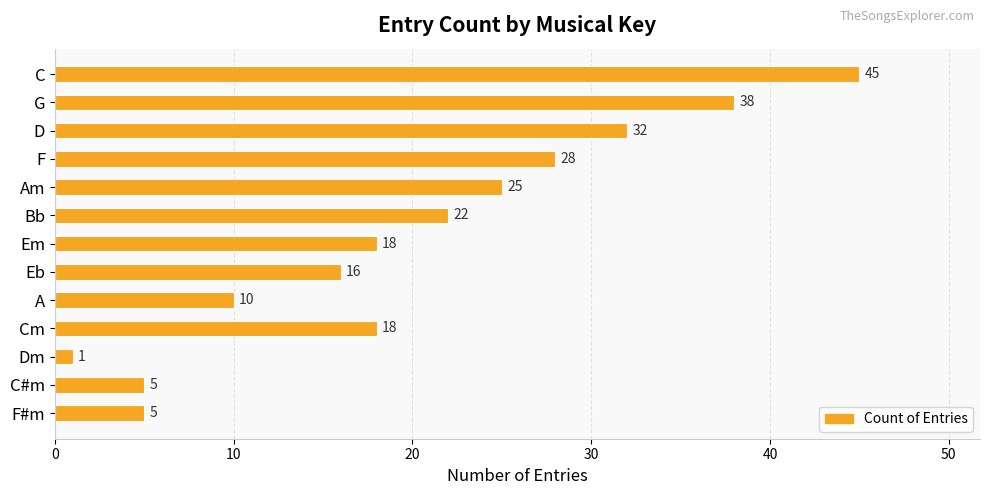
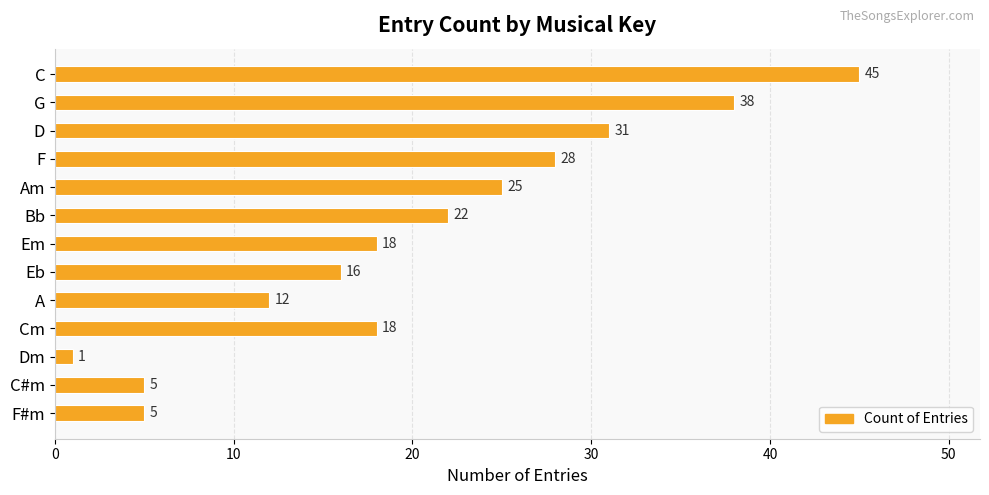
D: 32 -> 31
A: 10 -> 12
